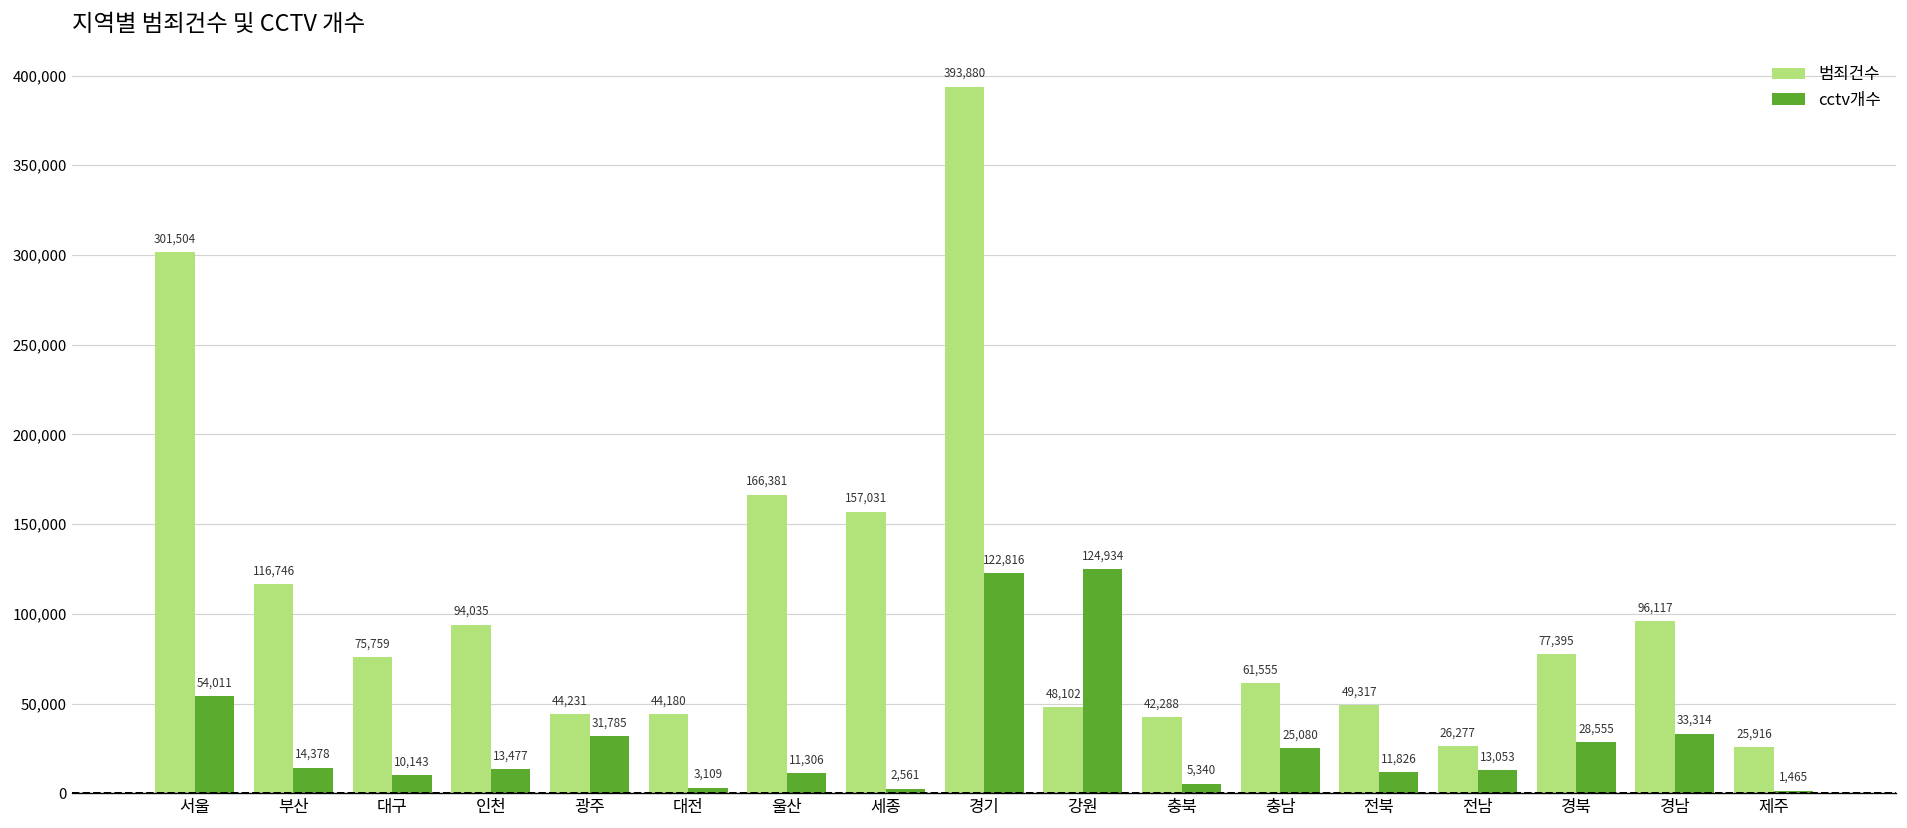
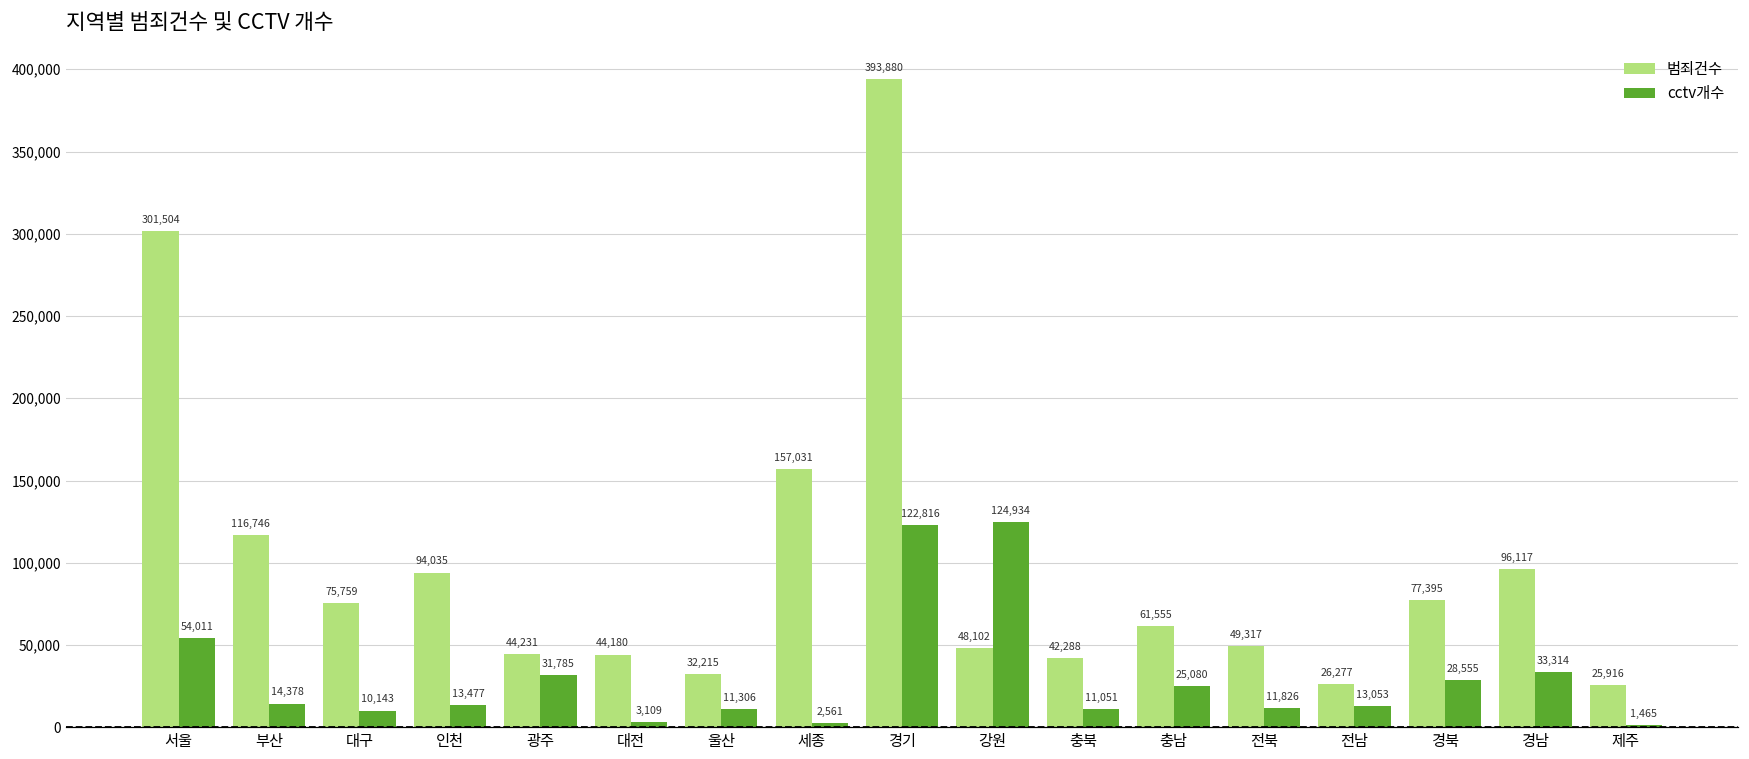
범죄건수, 울산: 166,381 -> 32,215
cctv개수, 충북: 5,340 -> 11,051
